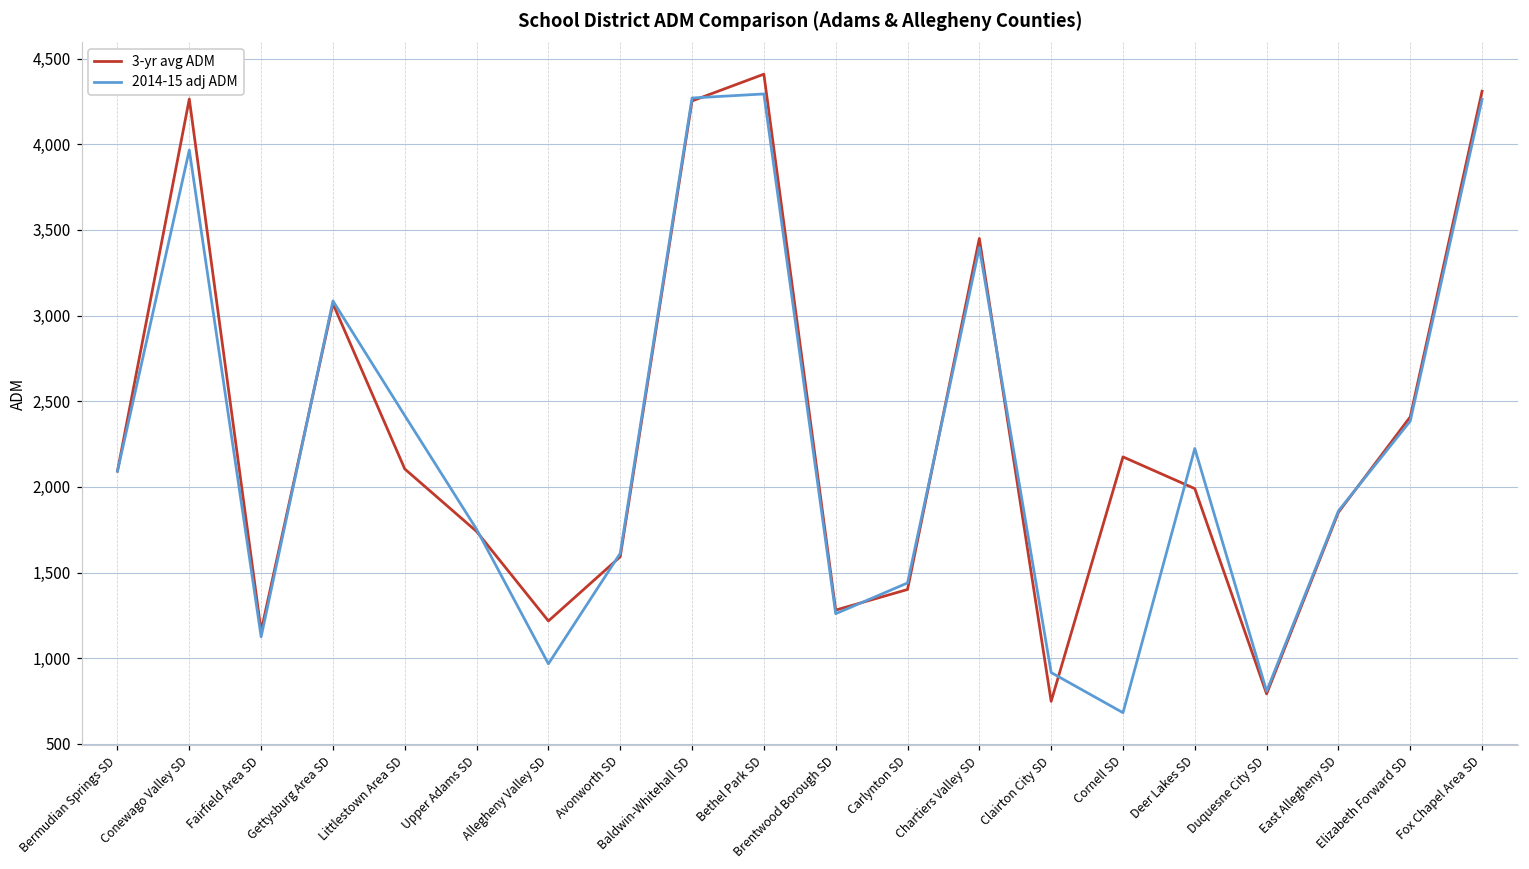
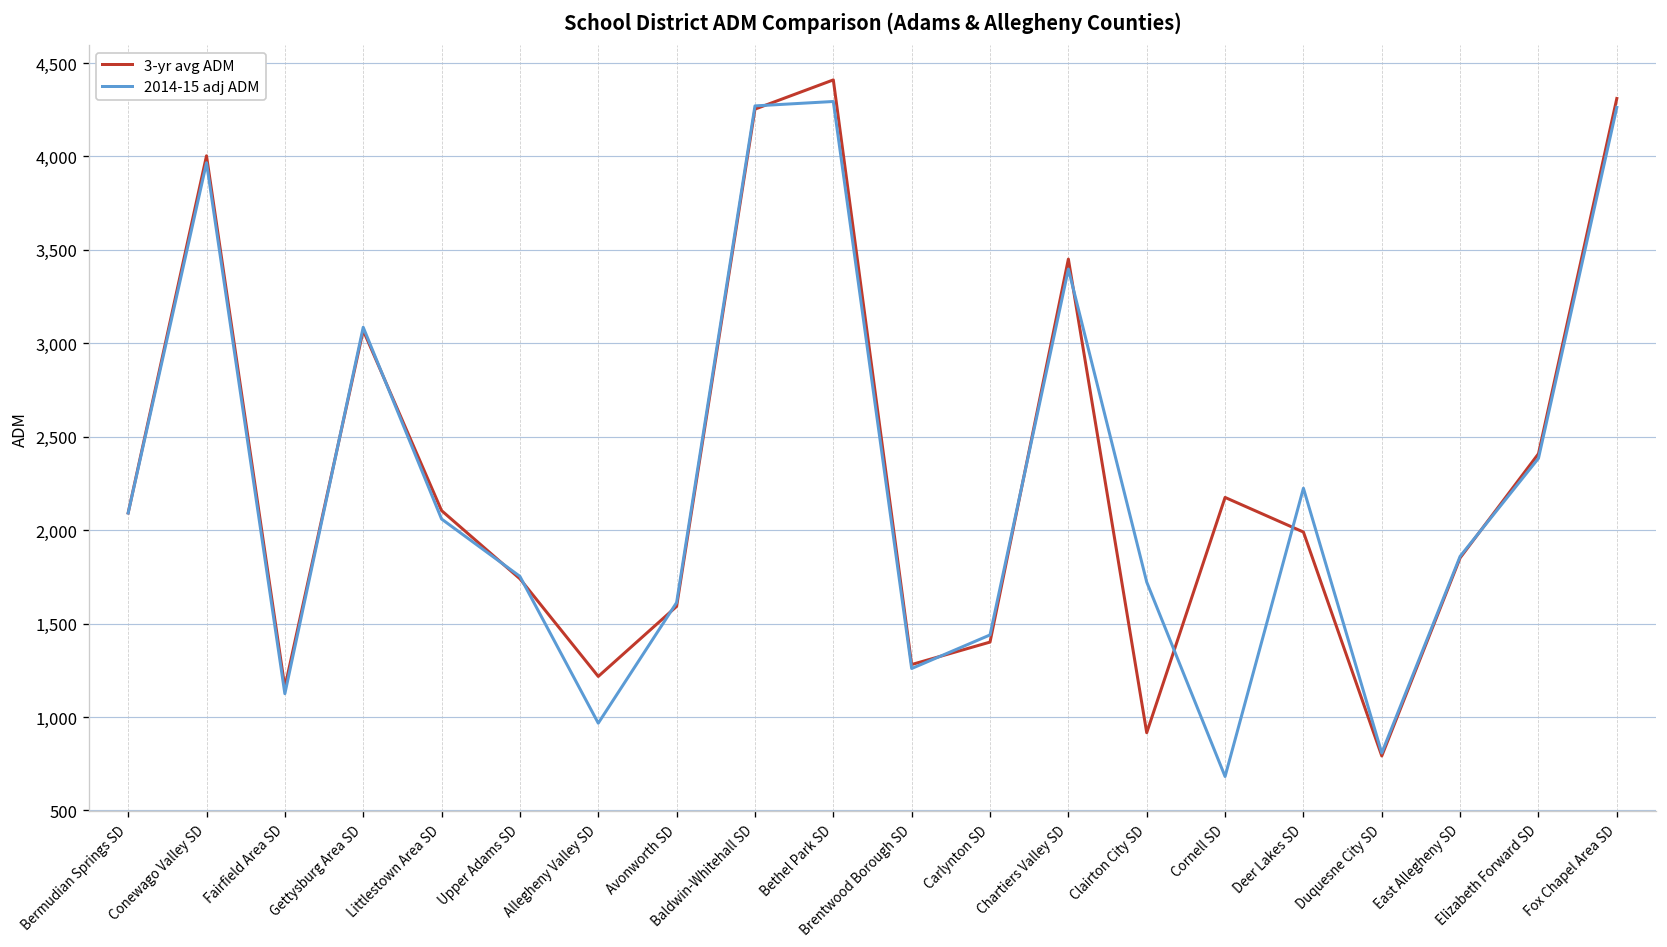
3-yr avg ADM, Conewago Valley SD: 4,260 -> 4,000
2014-15 adj ADM, Littlestown Area SD: 2,420 -> 2,060
3-yr avg ADM, Clairton City SD: 750 -> 920
2014-15 adj ADM, Clairton City SD: 920 -> 1,720
